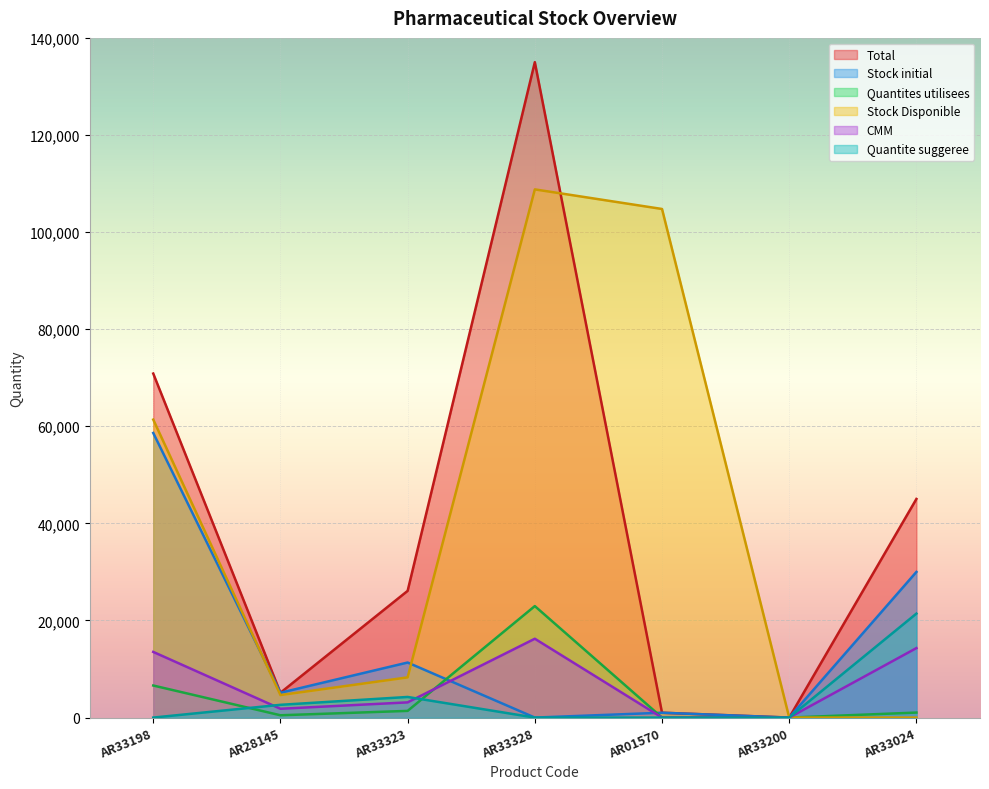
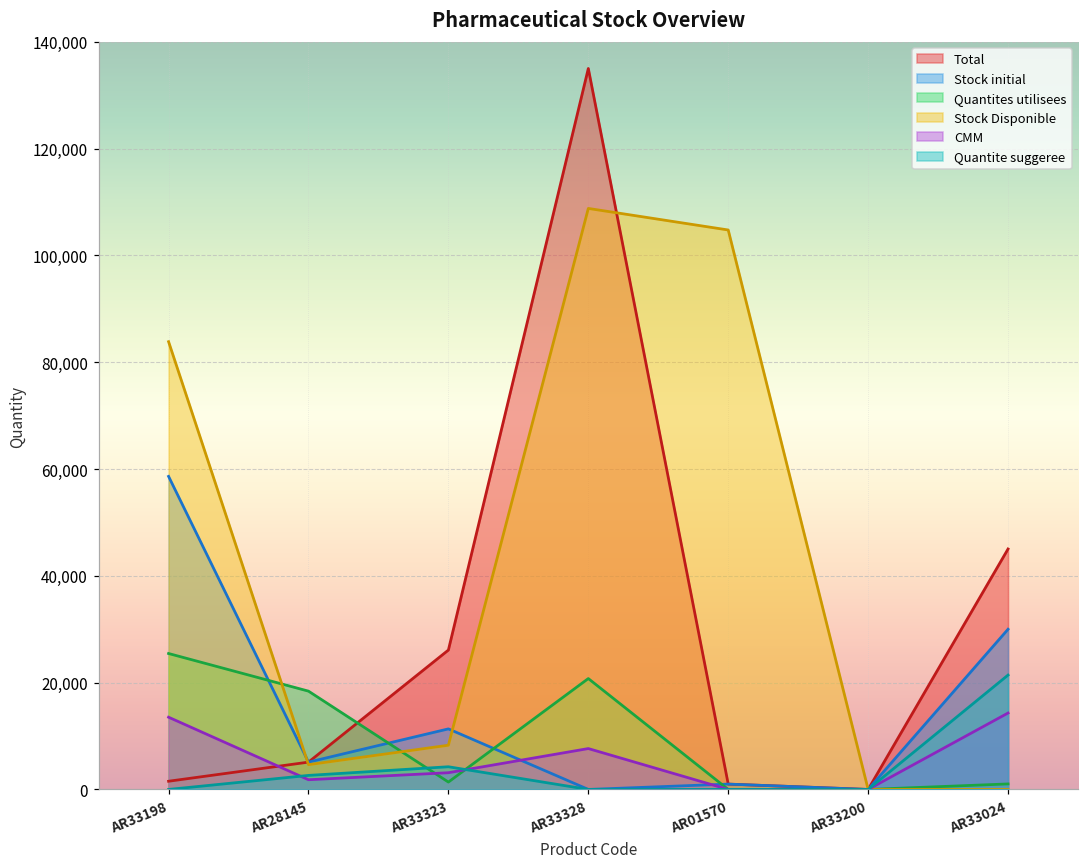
Total, AR33198: 71,000 -> 2,000
Quantites utilisees, AR33198: 7,000 -> 25,000
Stock Disponible, AR33198: 61,000 -> 84,000
Quantites utilisees, AR28145: 0 -> 18,000
Quantites utilisees, AR33328: 23,000 -> 21,000
CMM, AR33328: 16,000 -> 8,000
